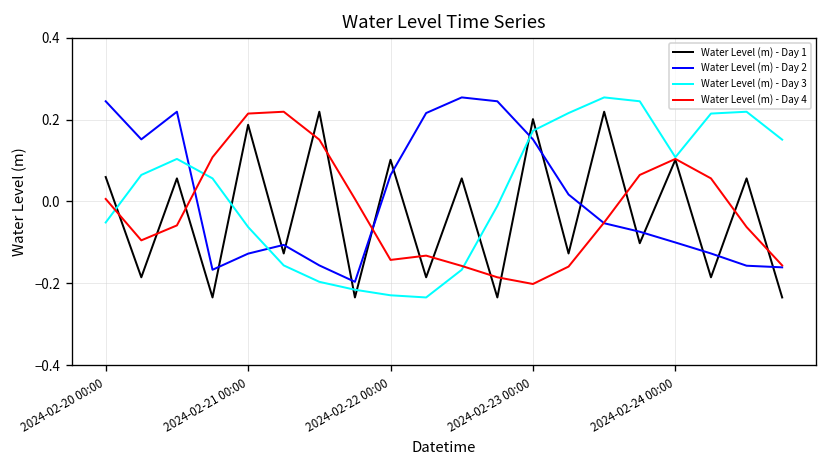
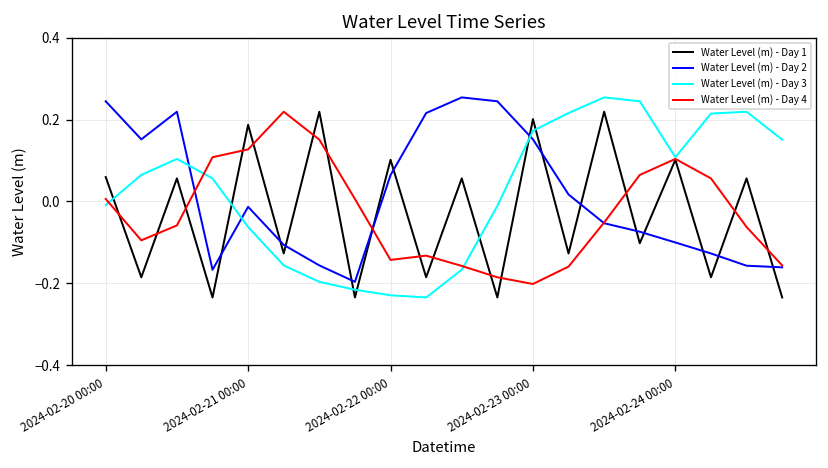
Water Level (m) - Day 3, 2024-02-20 00:00: -0.05 -> -0.01
Water Level (m) - Day 2, 2024-02-21 00:00: -0.13 -> -0.01
Water Level (m) - Day 4, 2024-02-21 00:00: 0.21 -> 0.13
